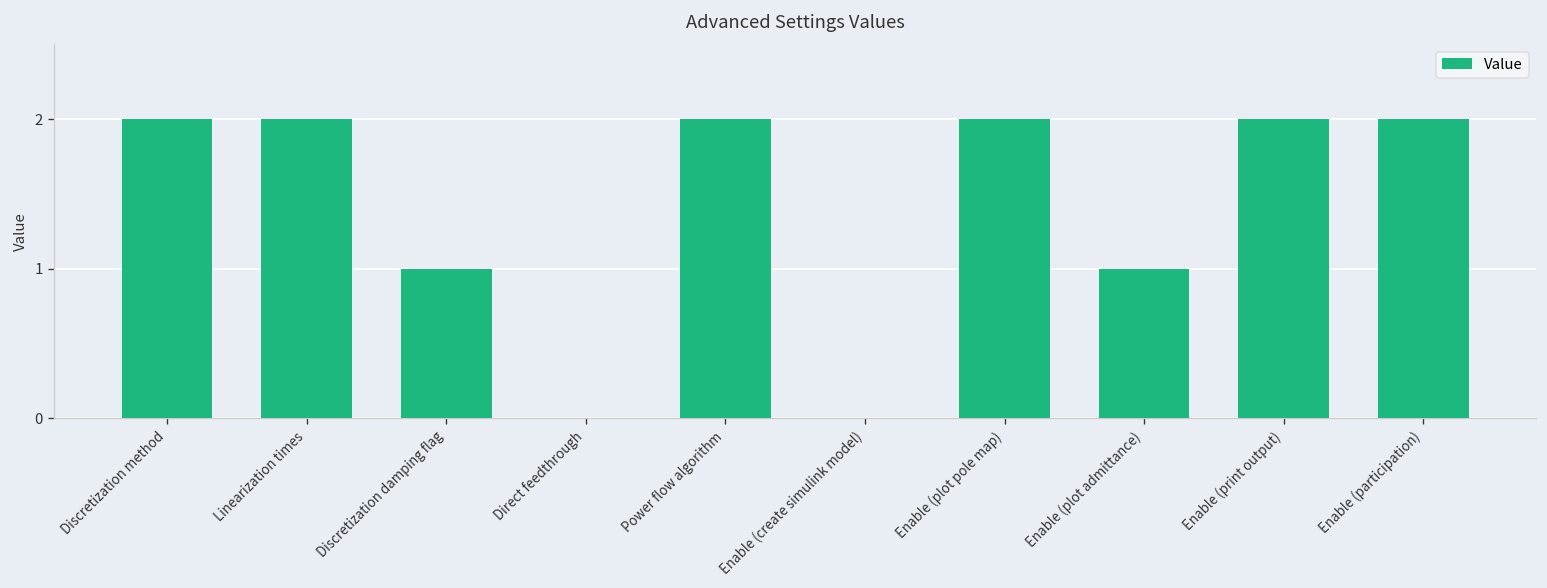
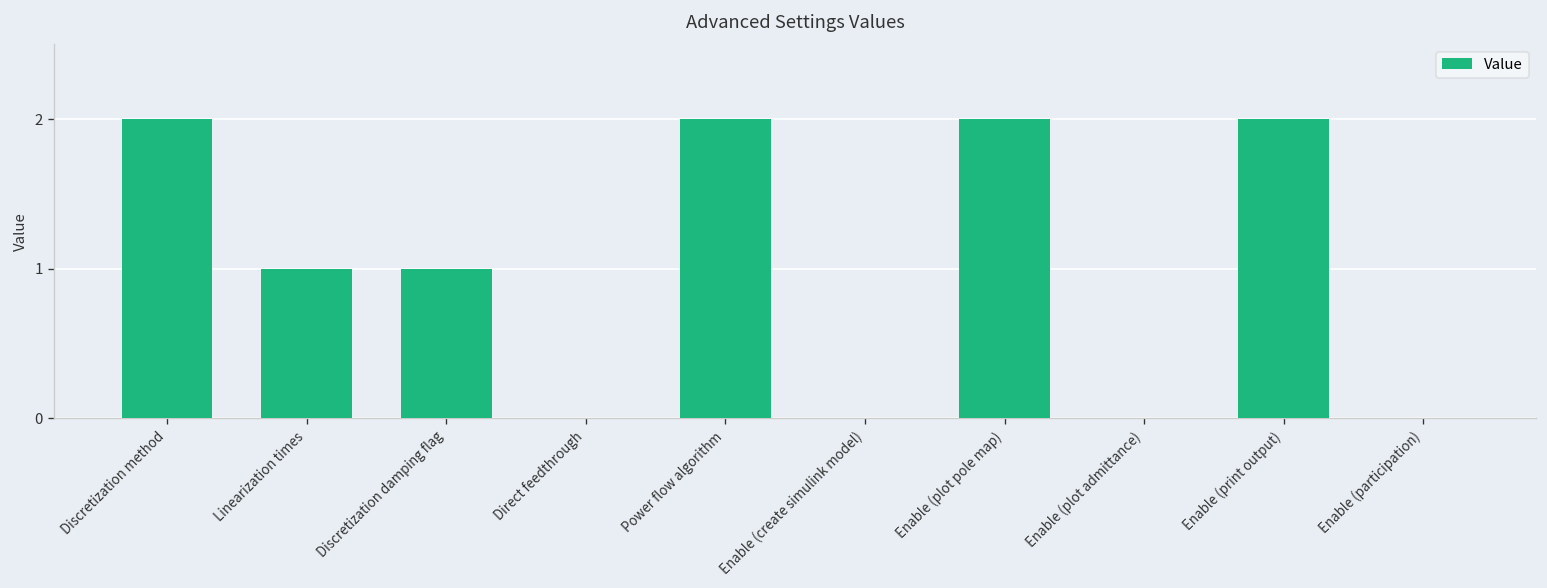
Linearization times: 2 -> 1
Enable (plot admittance): 1 -> 0
Enable (participation): 2 -> 0
